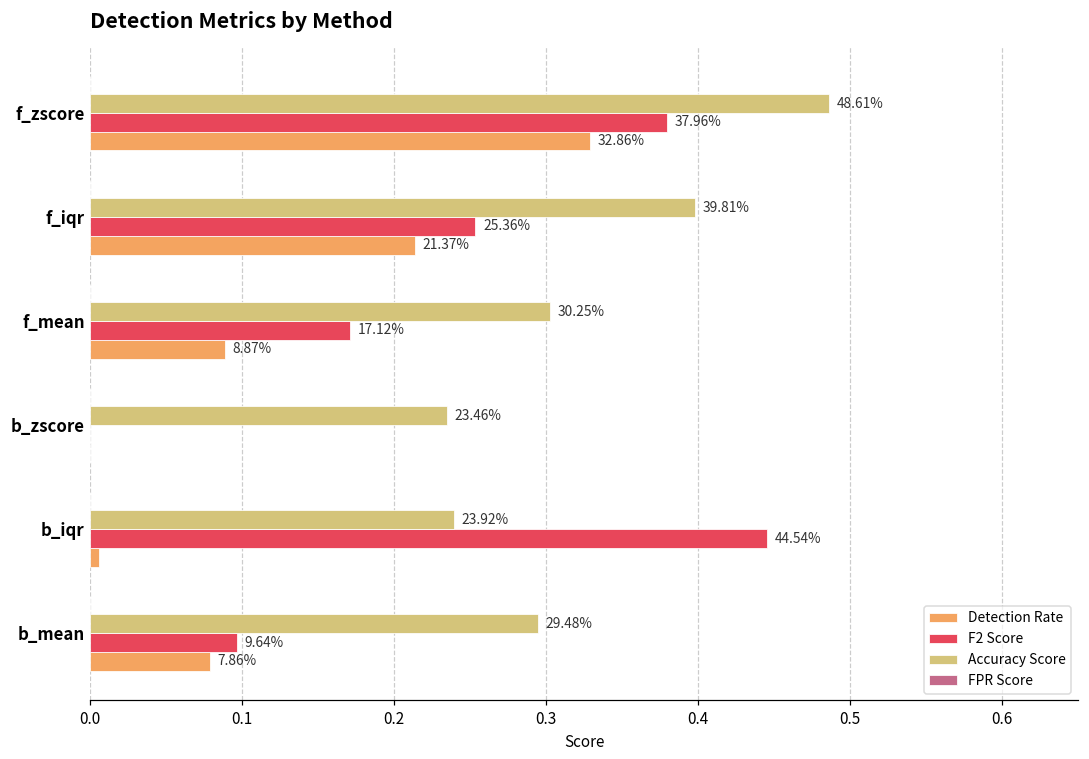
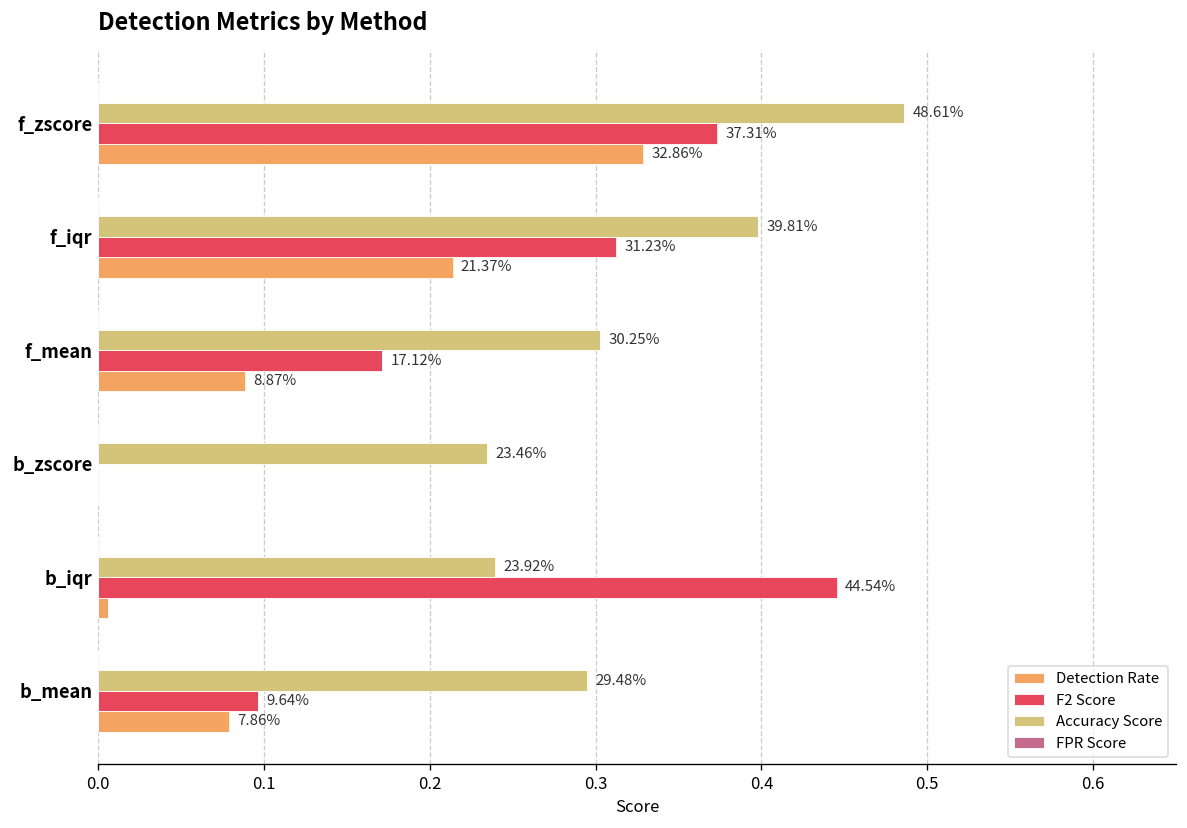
F2 Score, f_zscore: 37.96% -> 37.31%
F2 Score, f_iqr: 25.36% -> 31.23%
